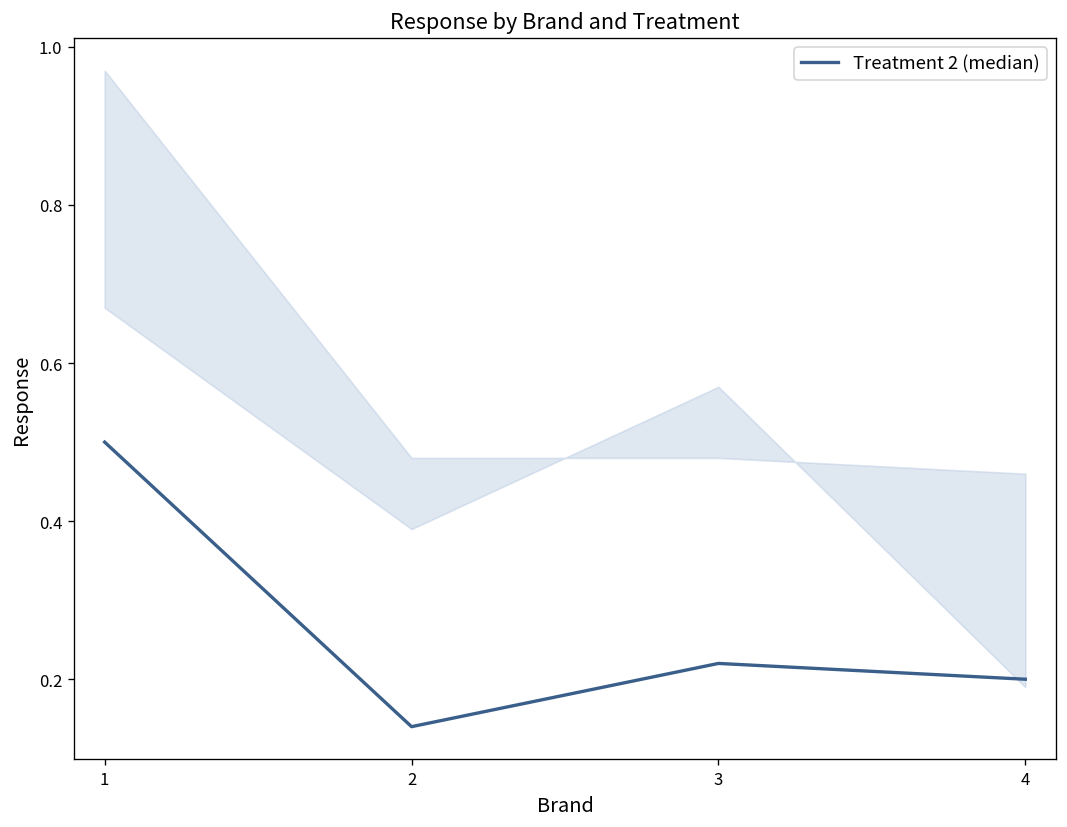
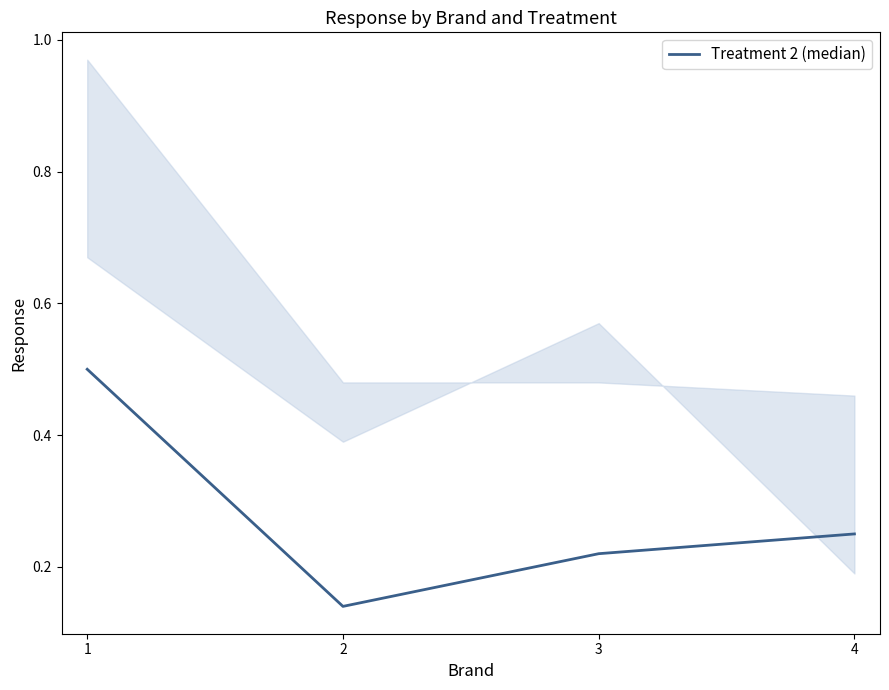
Treatment 2 (median), 4: 0.20 -> 0.25
